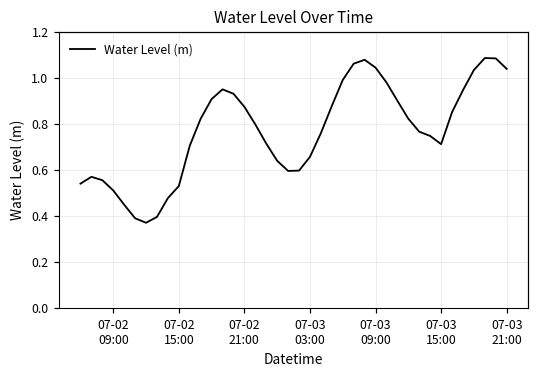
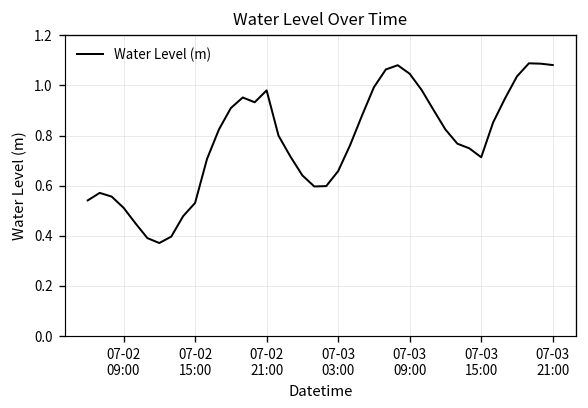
07-02 21:00: 0.88 -> 0.98
07-03 21:00: 1.04 -> 1.08
